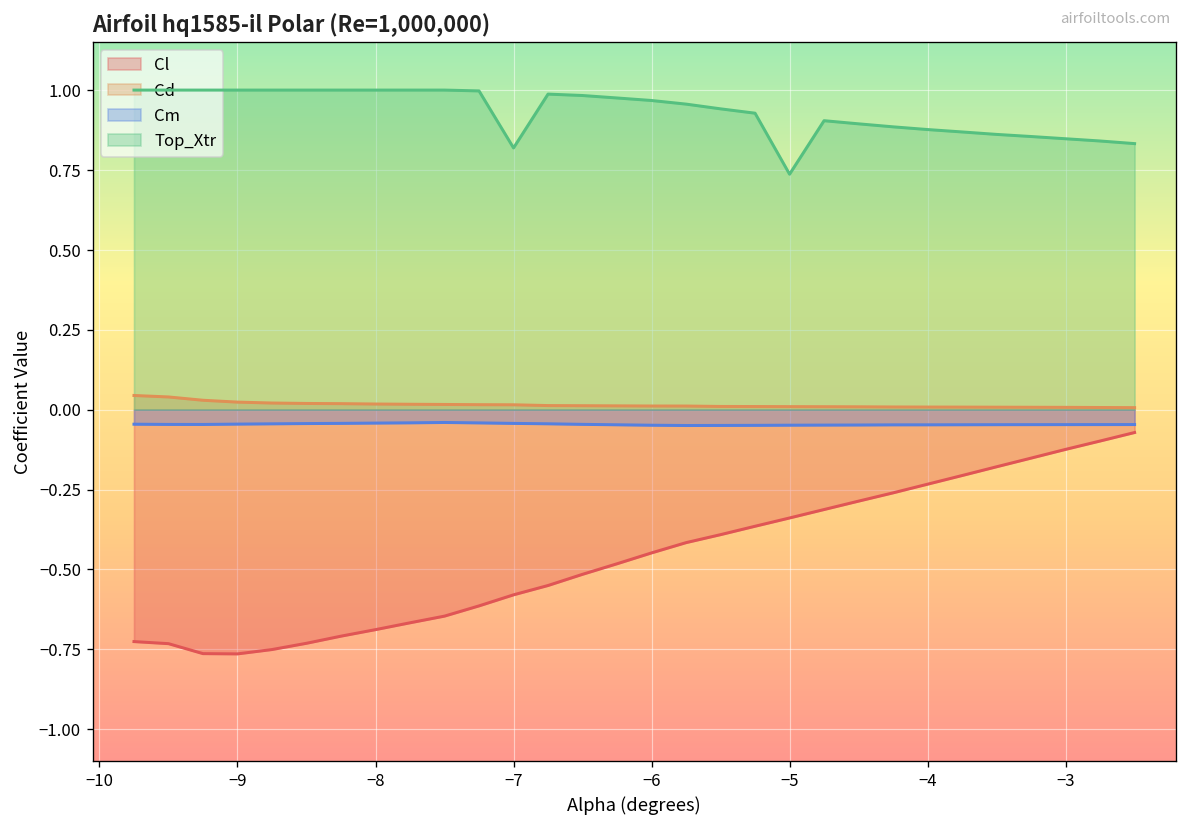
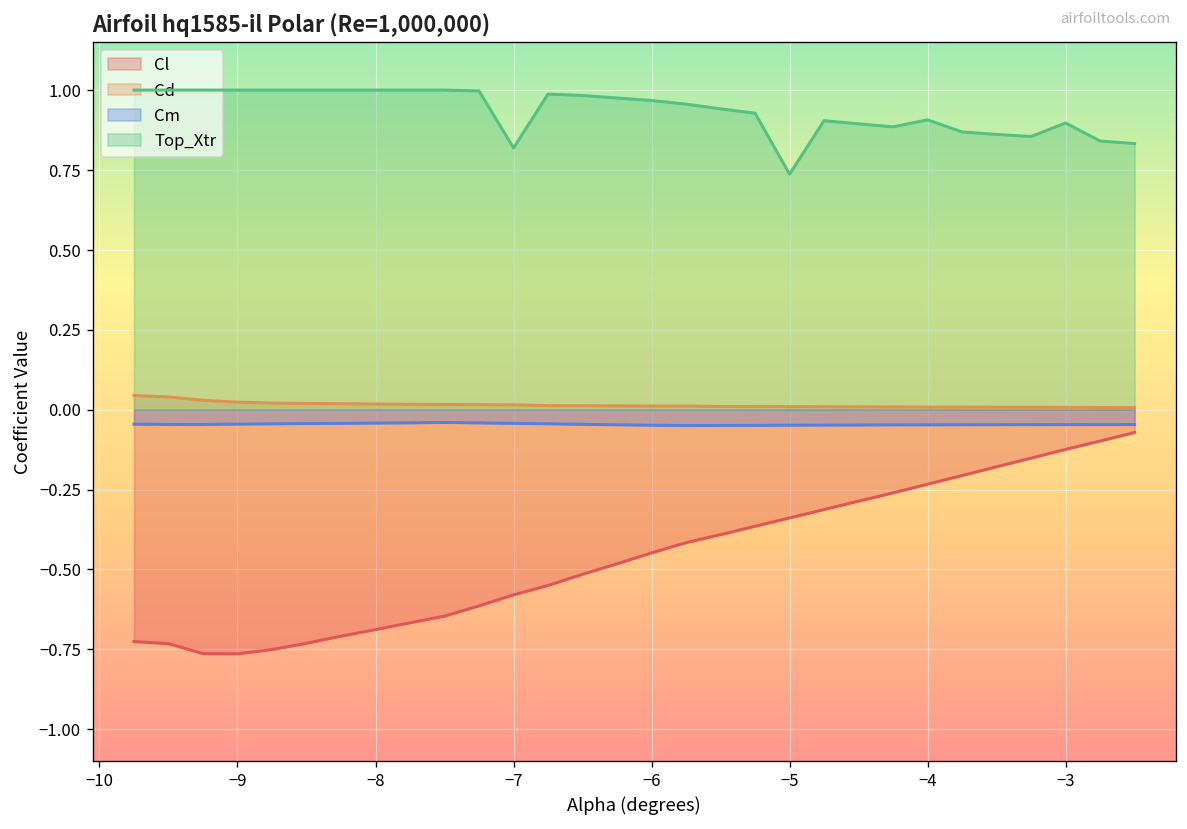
Top_Xtr, −4: 0.88 -> 0.91
Top_Xtr, −3: 0.85 -> 0.90
